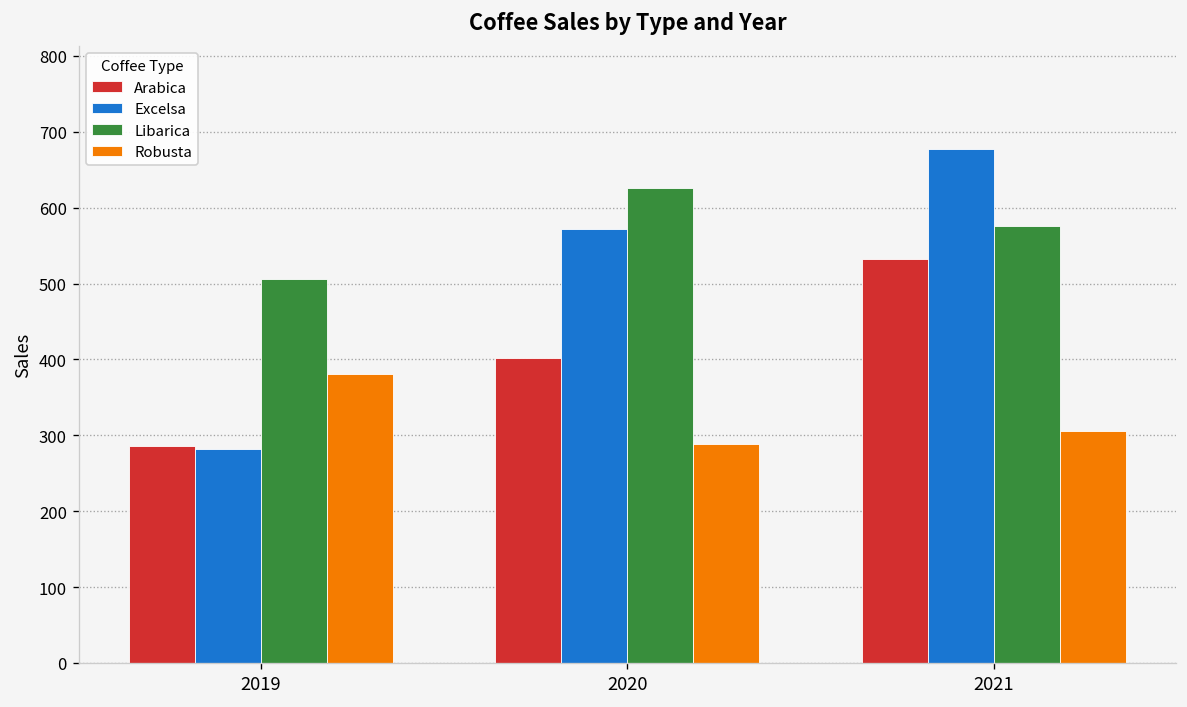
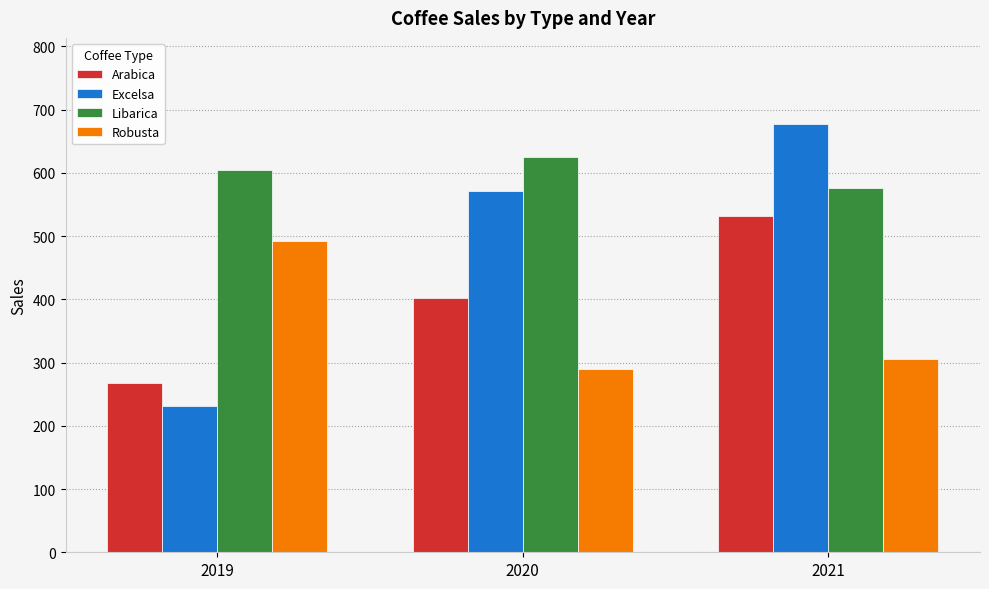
Arabica, 2019: 290 -> 270
Excelsa, 2019: 280 -> 230
Libarica, 2019: 510 -> 600
Robusta, 2019: 380 -> 490
